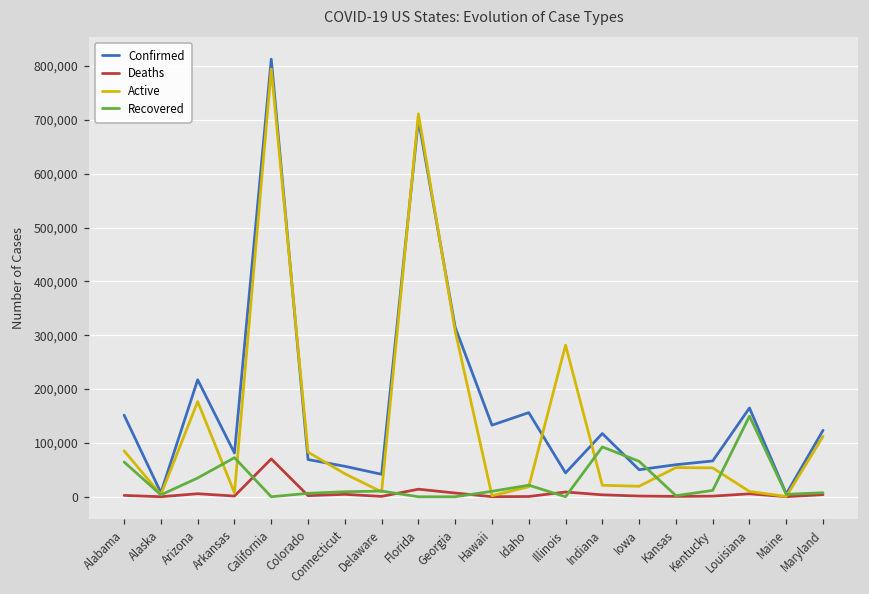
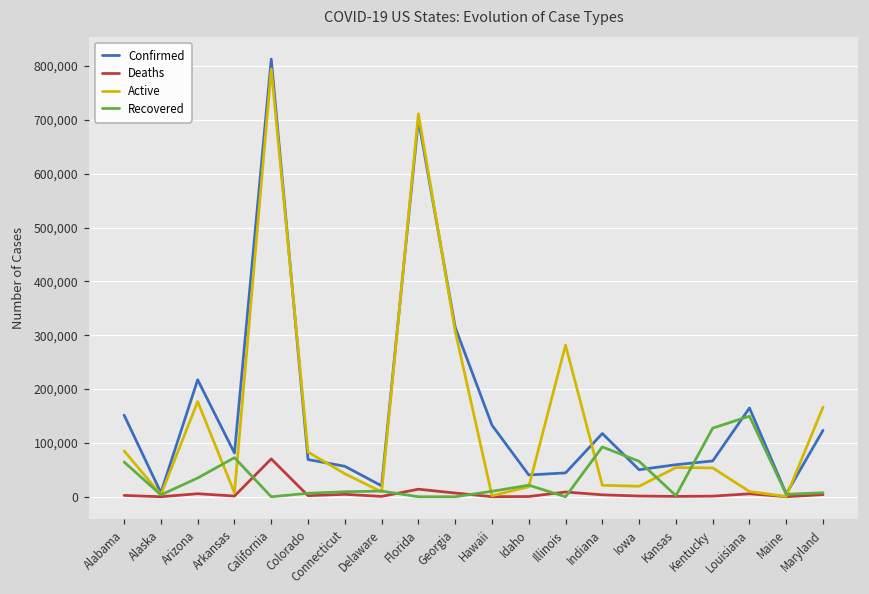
Confirmed, Delaware: 40,000 -> 20,000
Confirmed, Idaho: 160,000 -> 40,000
Recovered, Kentucky: 10,000 -> 130,000
Active, Maryland: 110,000 -> 170,000
